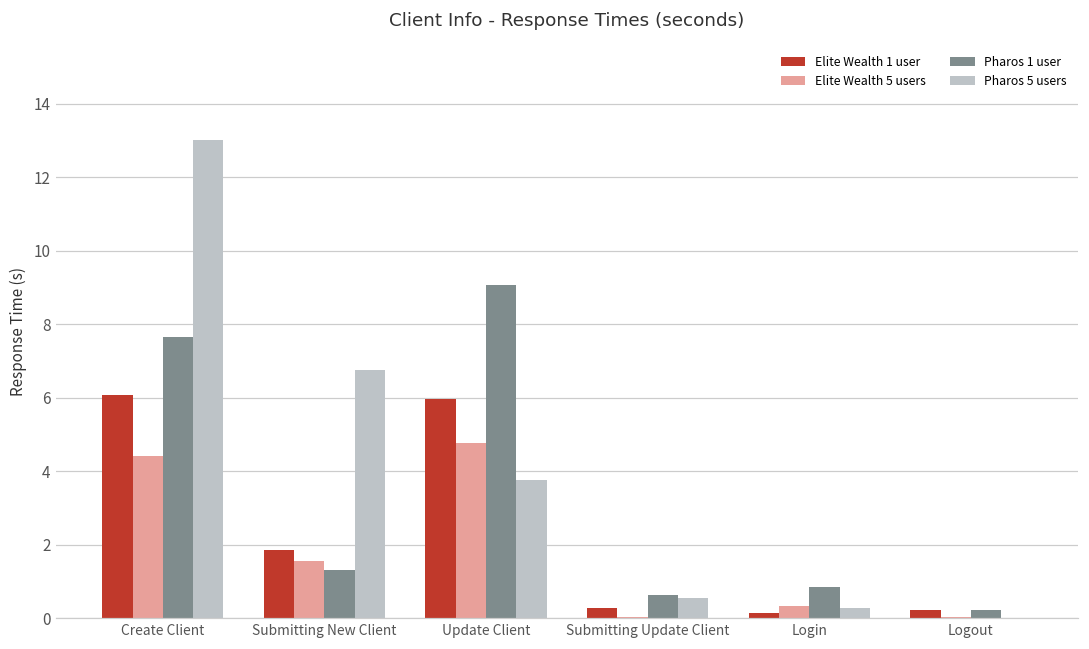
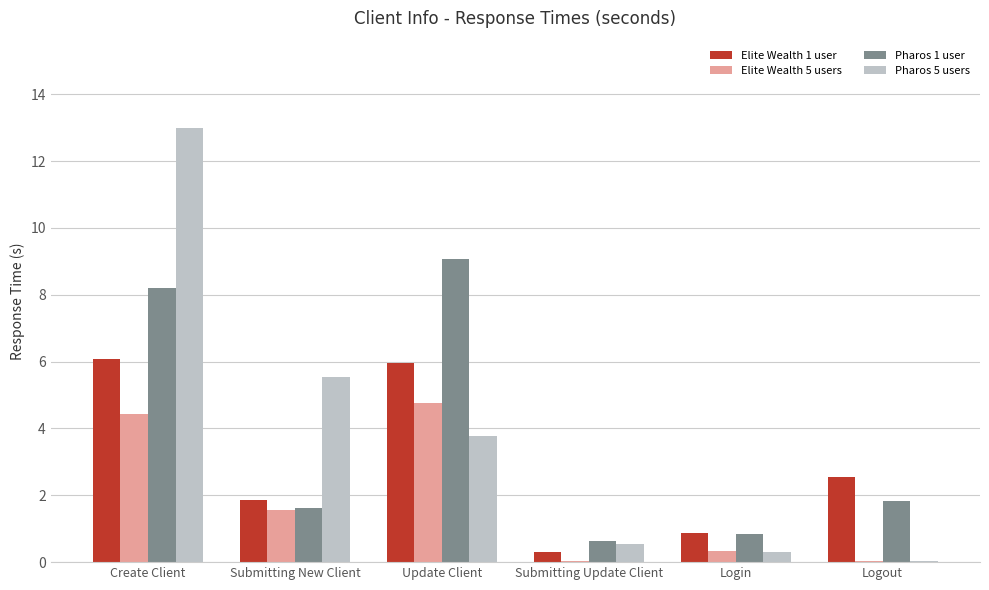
Pharos 1 user, Create Client: 7.7 -> 8.2
Pharos 1 user, Submitting New Client: 1.3 -> 1.6
Pharos 5 users, Submitting New Client: 6.8 -> 5.5
Elite Wealth 1 user, Login: 0.1 -> 0.9
Elite Wealth 1 user, Logout: 0.2 -> 2.5
Pharos 1 user, Logout: 0.2 -> 1.8
